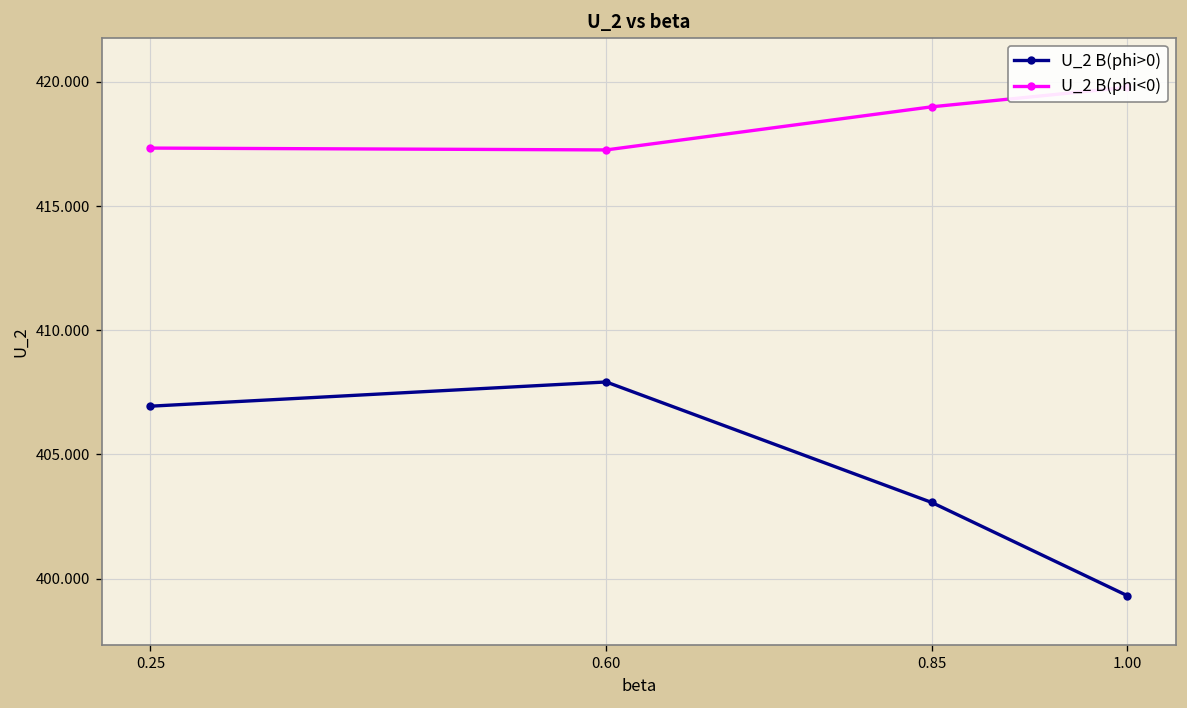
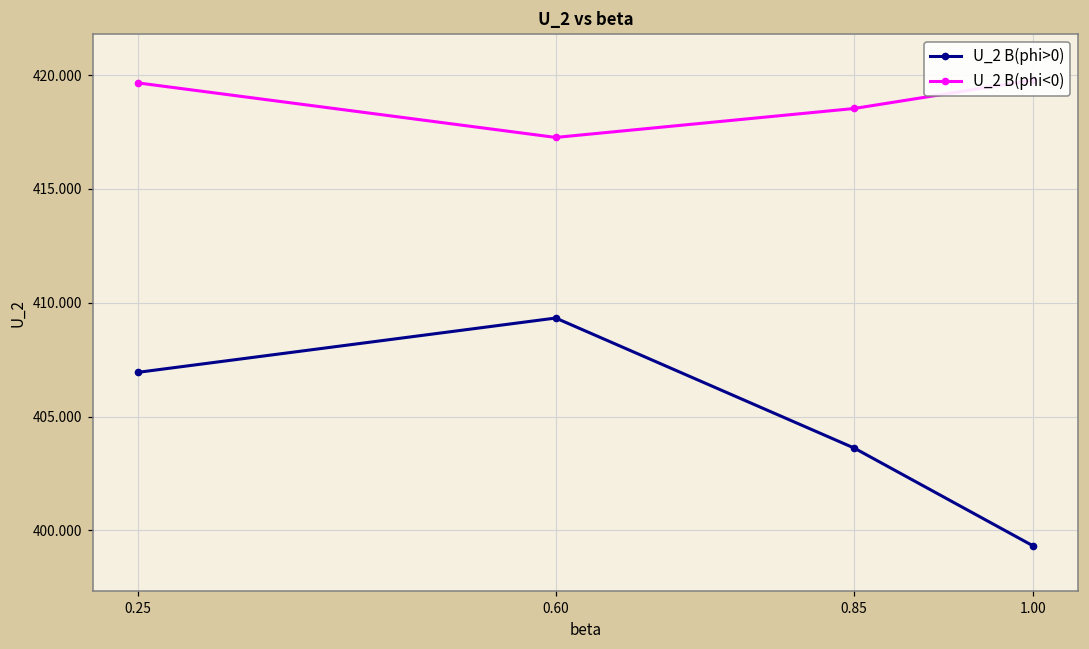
U_2 B(phi<0), 0.25: 417.3 -> 419.7
U_2 B(phi>0), 0.60: 407.9 -> 409.3
U_2 B(phi>0), 0.85: 403.1 -> 403.6
U_2 B(phi<0), 0.85: 419.0 -> 418.5
